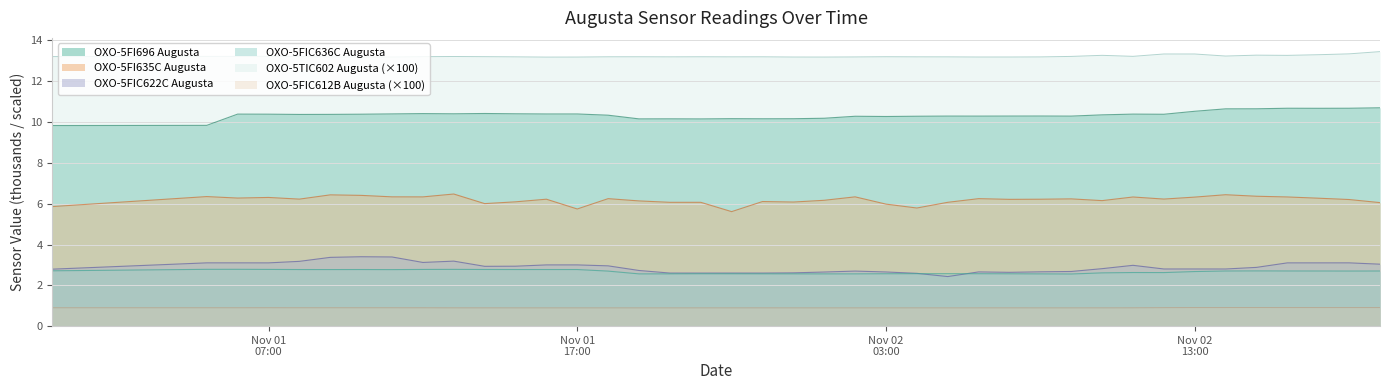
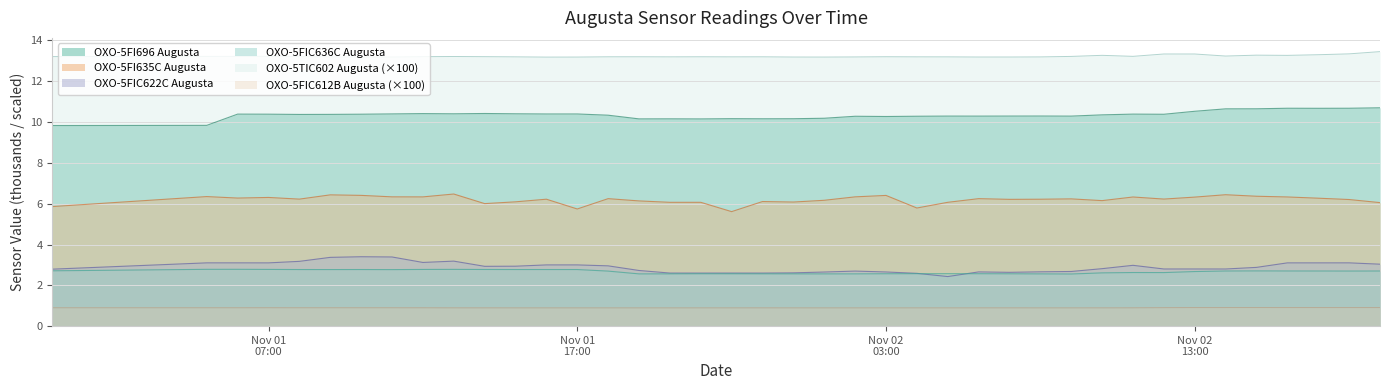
OXO-5FI635C Augusta, Nov 02 03:00: 6.0 -> 6.4
